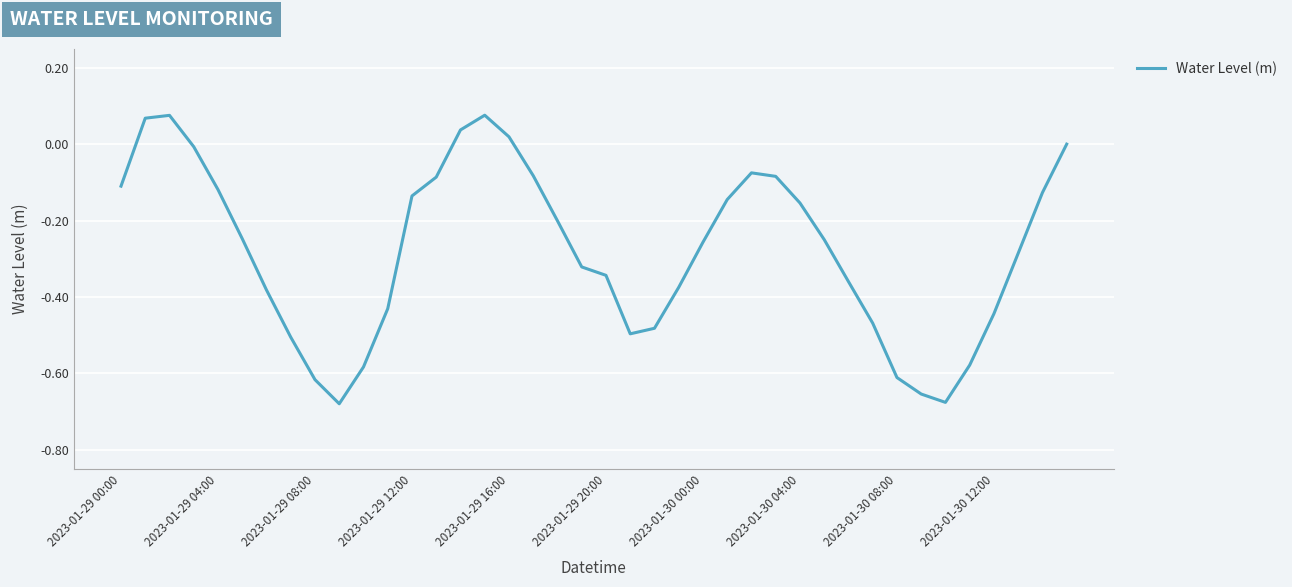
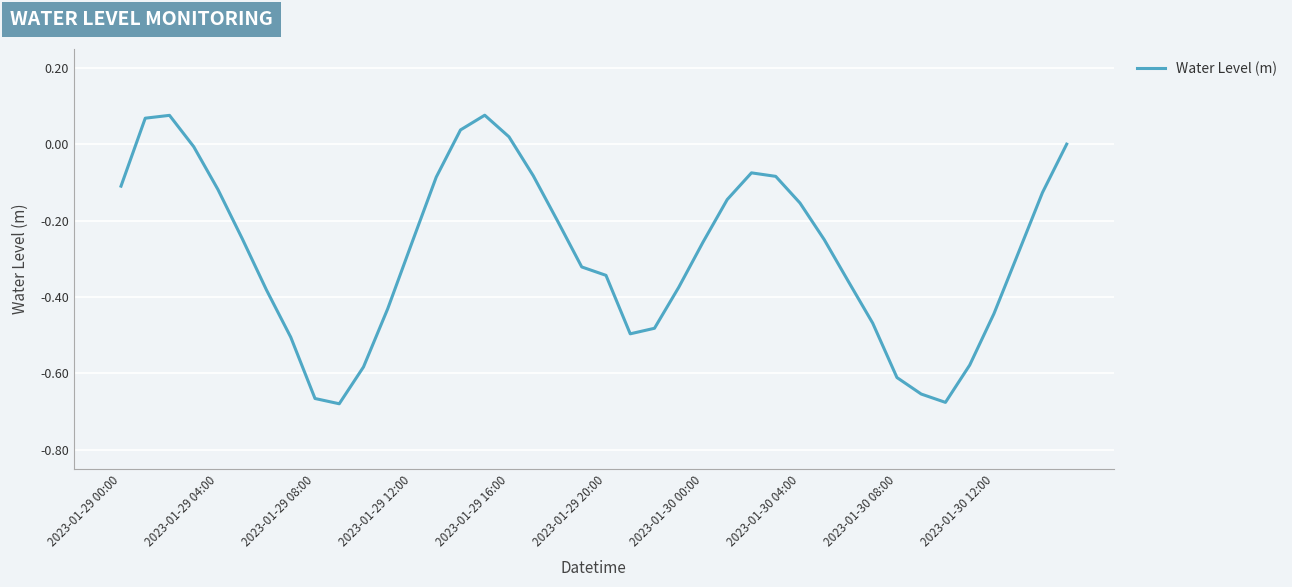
2023-01-29 08:00: -0.62 -> -0.67
2023-01-29 12:00: -0.14 -> -0.26
